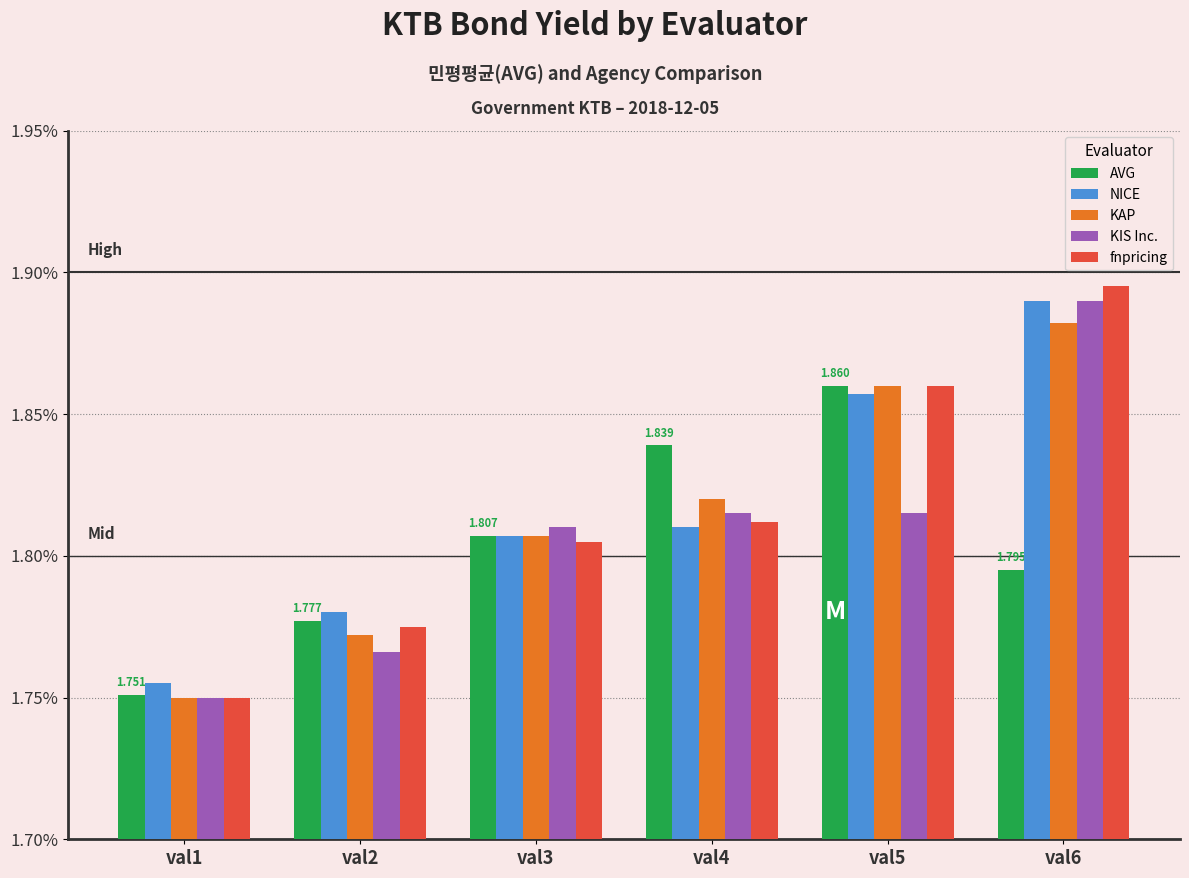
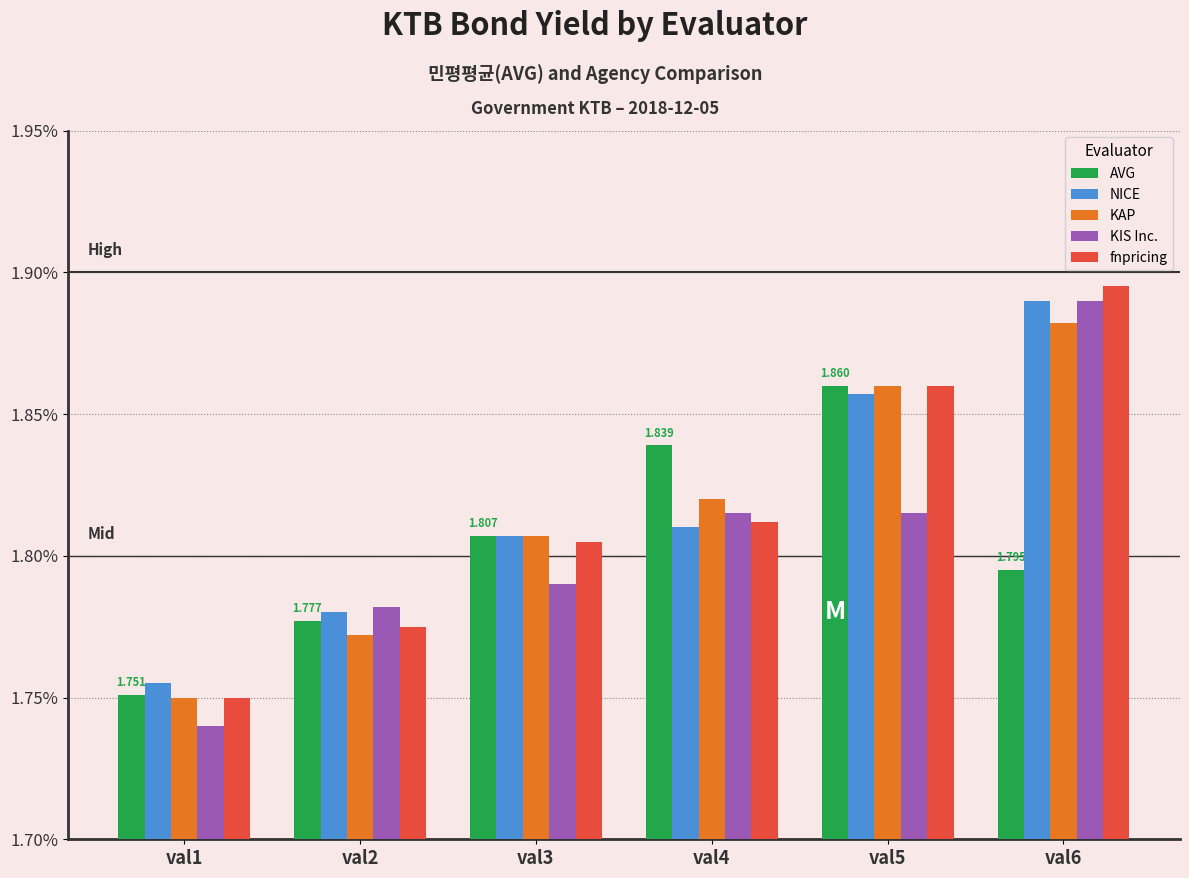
KIS Inc., val1: 1.75% -> 1.74%
KIS Inc., val2: 1.766% -> 1.782%
KIS Inc., val3: 1.81% -> 1.79%
